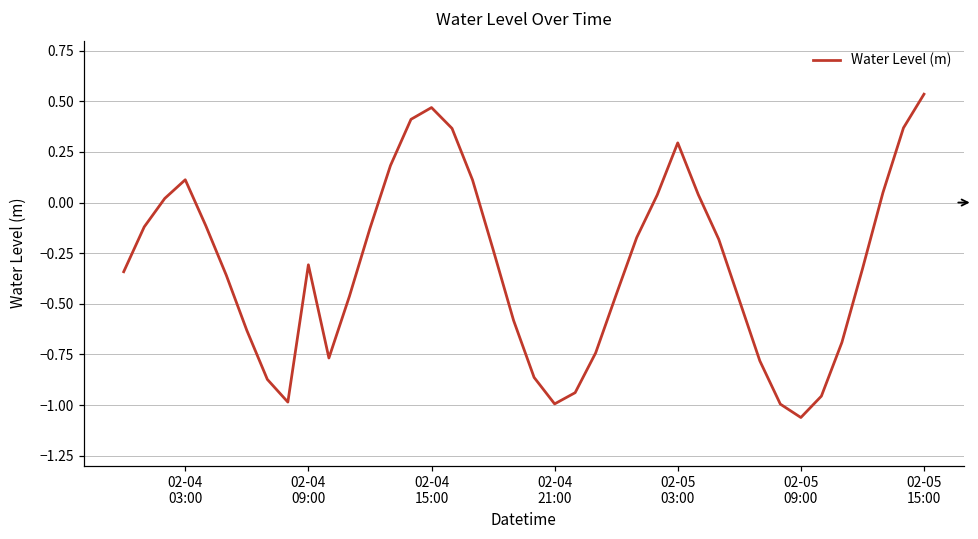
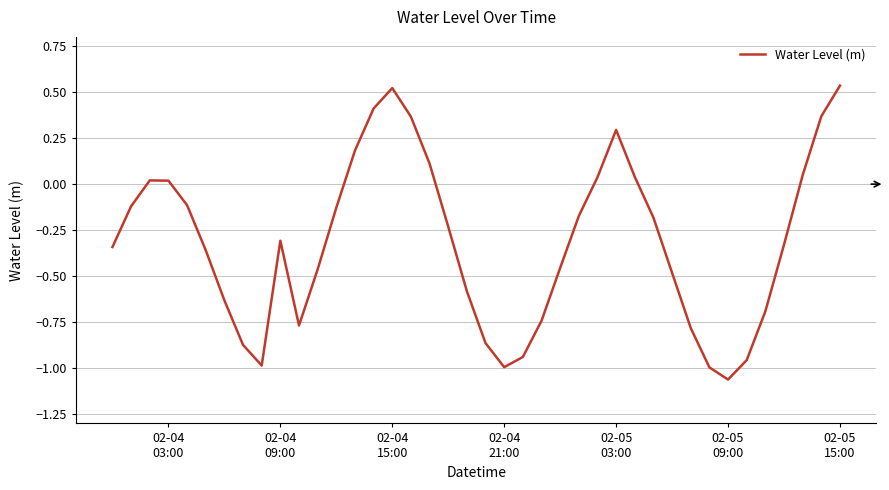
02-04 03:00: 0.11 -> 0.02
02-04 15:00: 0.47 -> 0.52
